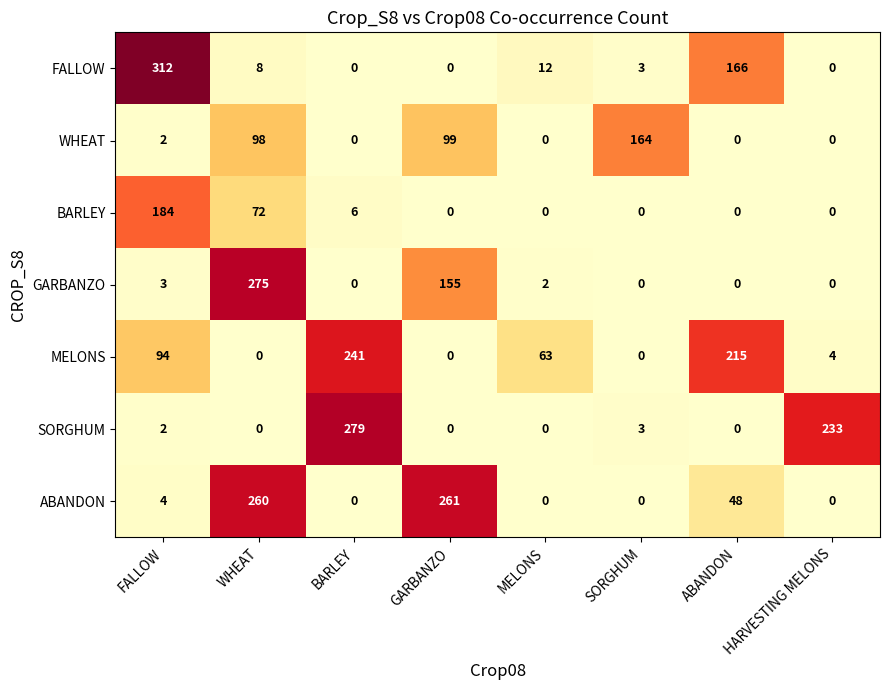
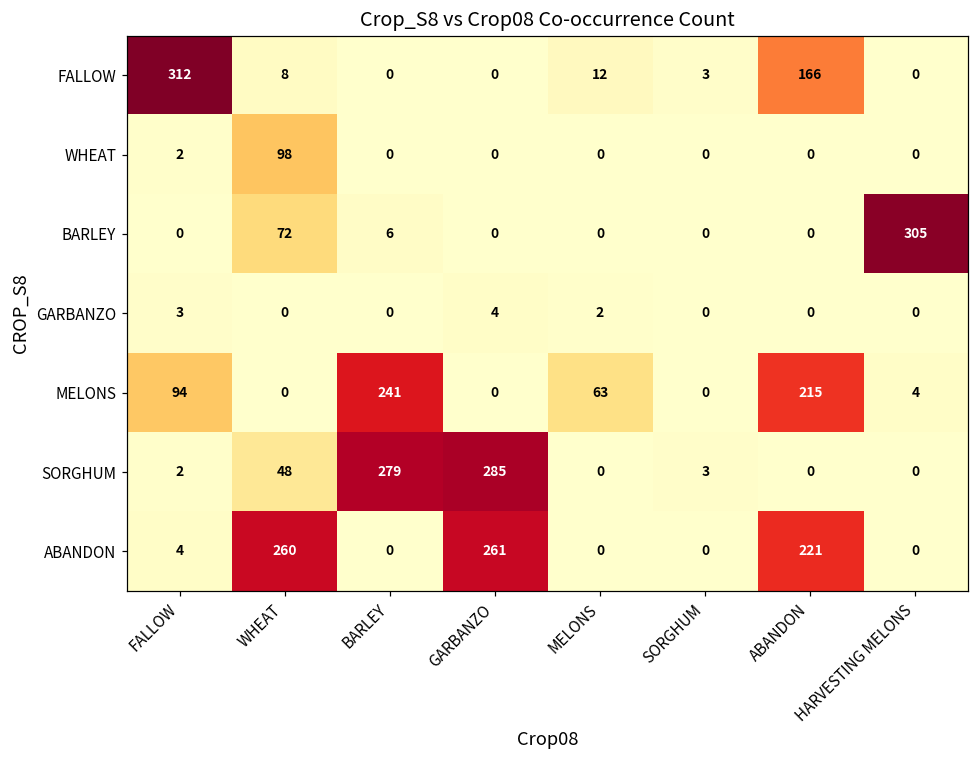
WHEAT, GARBANZO: 99 -> 0
WHEAT, SORGHUM: 164 -> 0
BARLEY, FALLOW: 184 -> 0
BARLEY, HARVESTING MELONS: 0 -> 305
GARBANZO, WHEAT: 275 -> 0
GARBANZO, GARBANZO: 155 -> 4
SORGHUM, WHEAT: 0 -> 48
SORGHUM, GARBANZO: 0 -> 285
SORGHUM, HARVESTING MELONS: 233 -> 0
ABANDON, ABANDON: 48 -> 221
